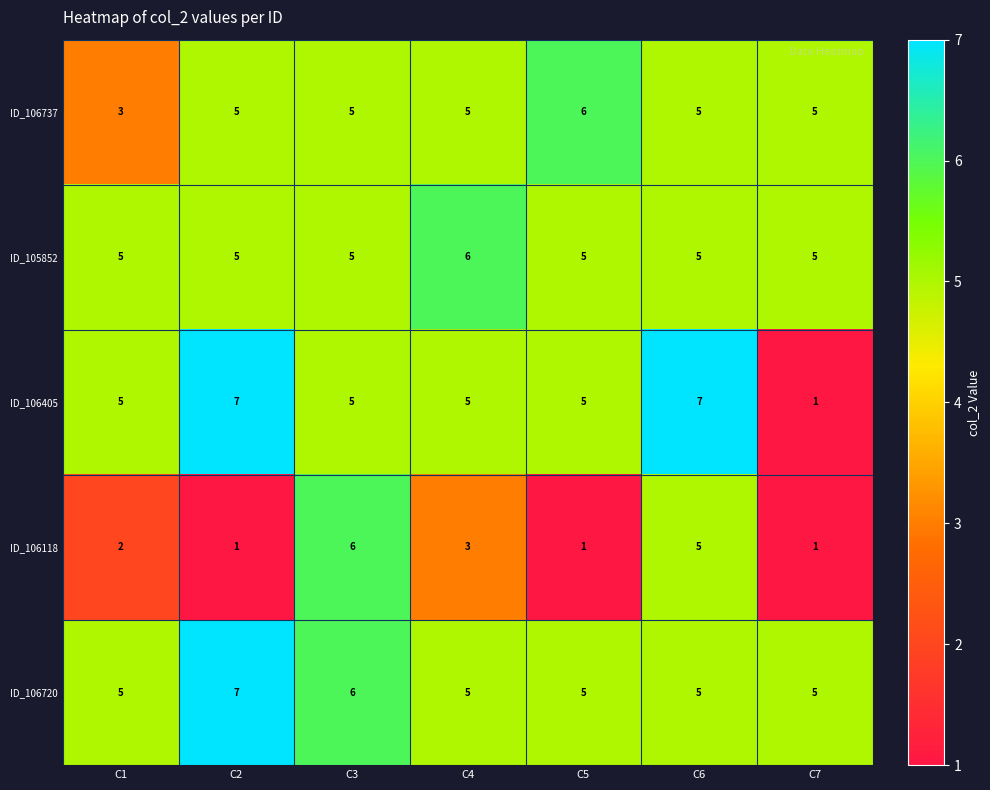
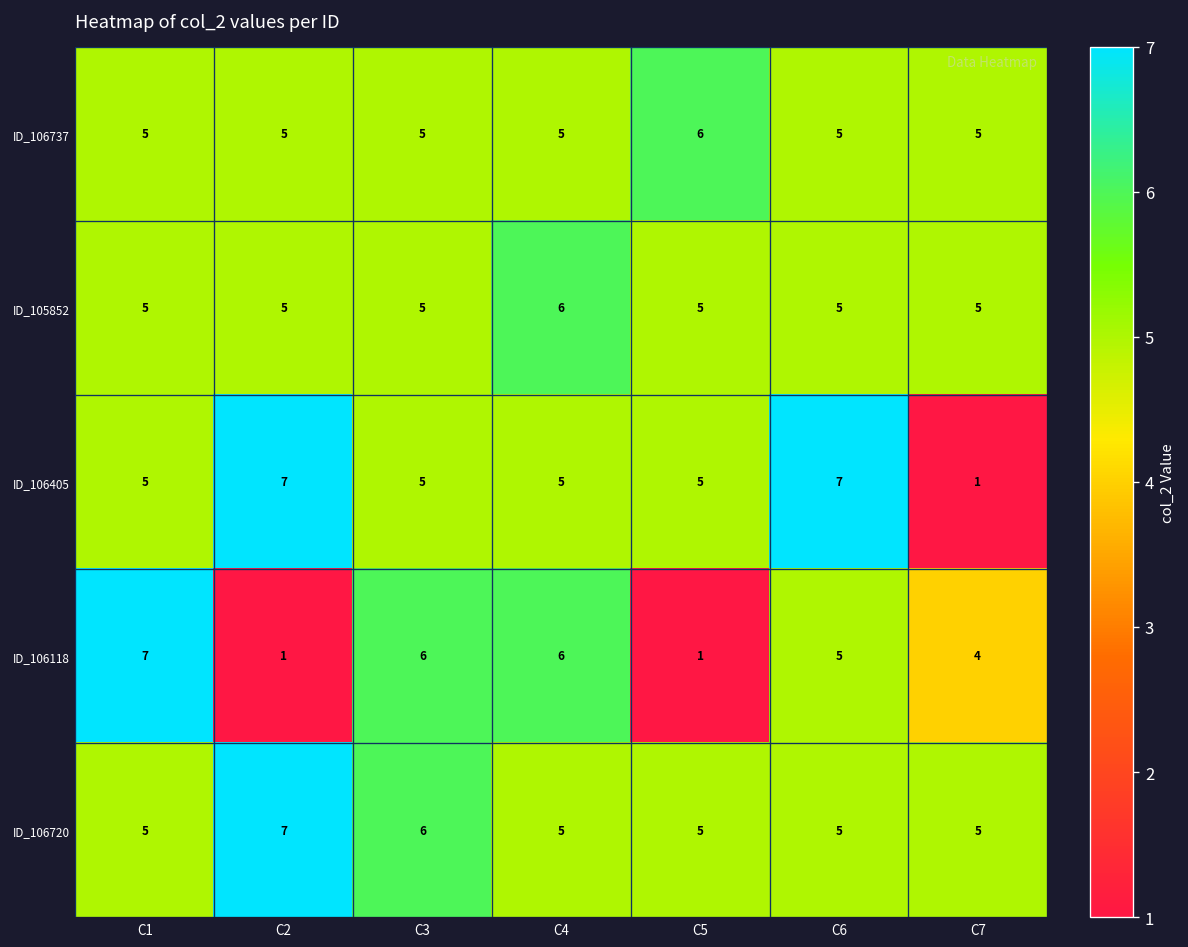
ID_106737, C1: 3 -> 5
ID_106118, C1: 2 -> 7
ID_106118, C4: 3 -> 6
ID_106118, C7: 1 -> 4
